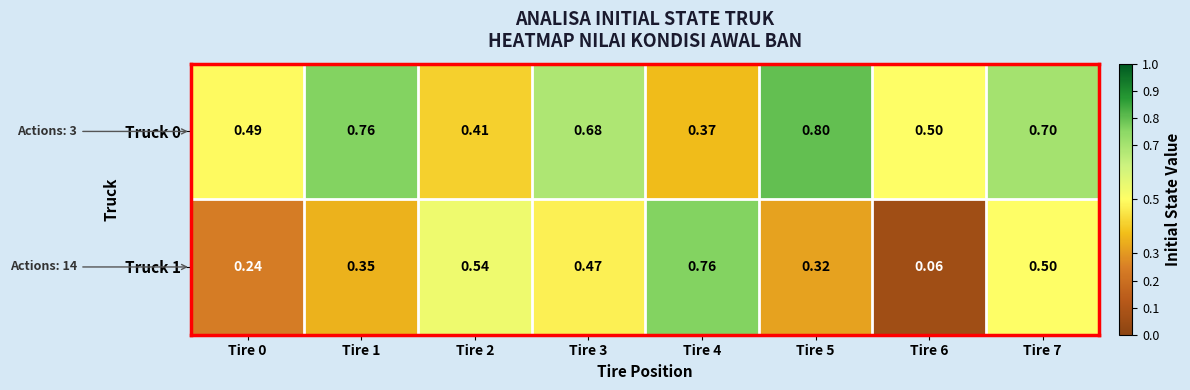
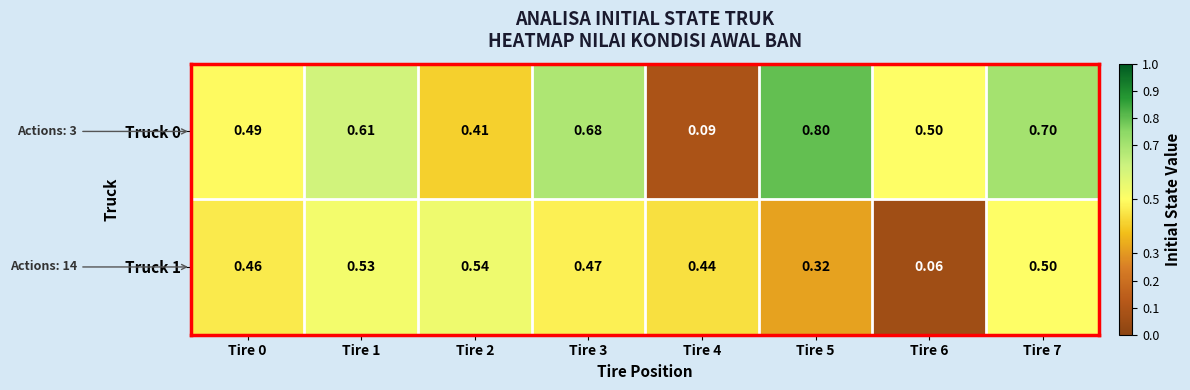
Truck 0, Tire 1: 0.76 -> 0.61
Truck 0, Tire 4: 0.37 -> 0.09
Truck 1, Tire 0: 0.24 -> 0.46
Truck 1, Tire 1: 0.35 -> 0.53
Truck 1, Tire 4: 0.76 -> 0.44
